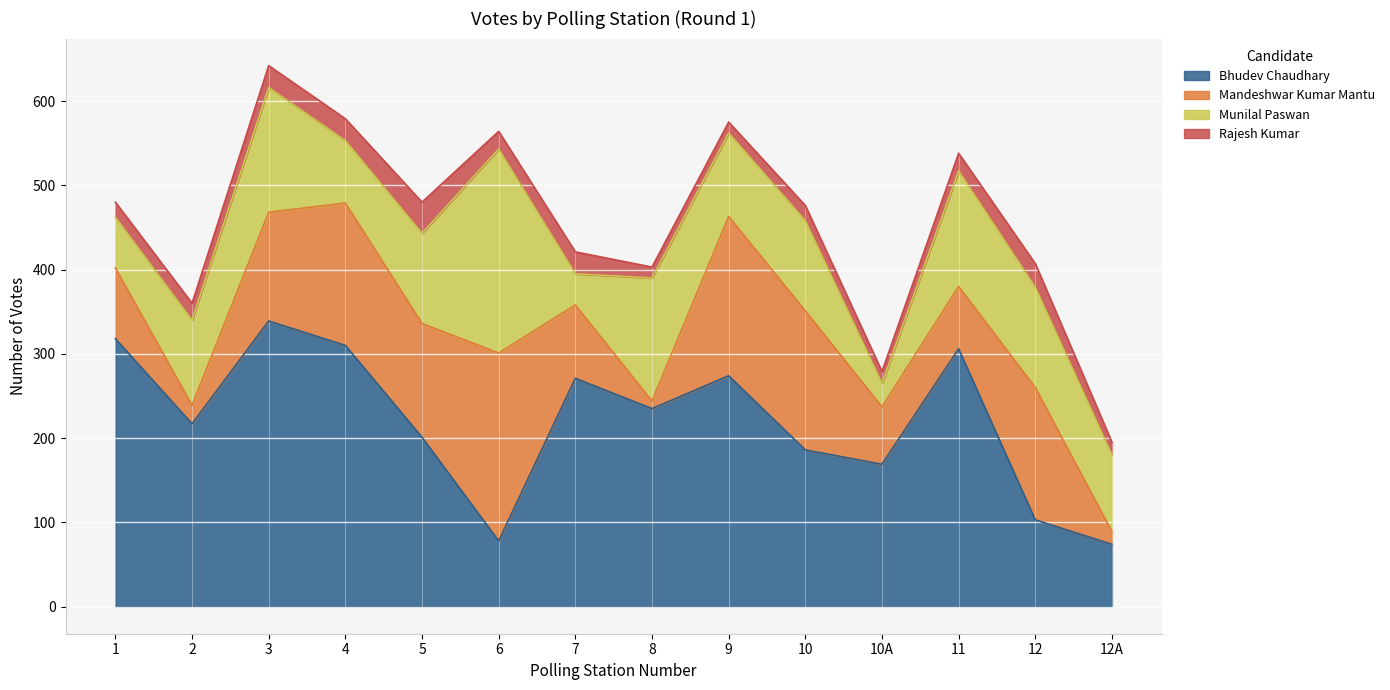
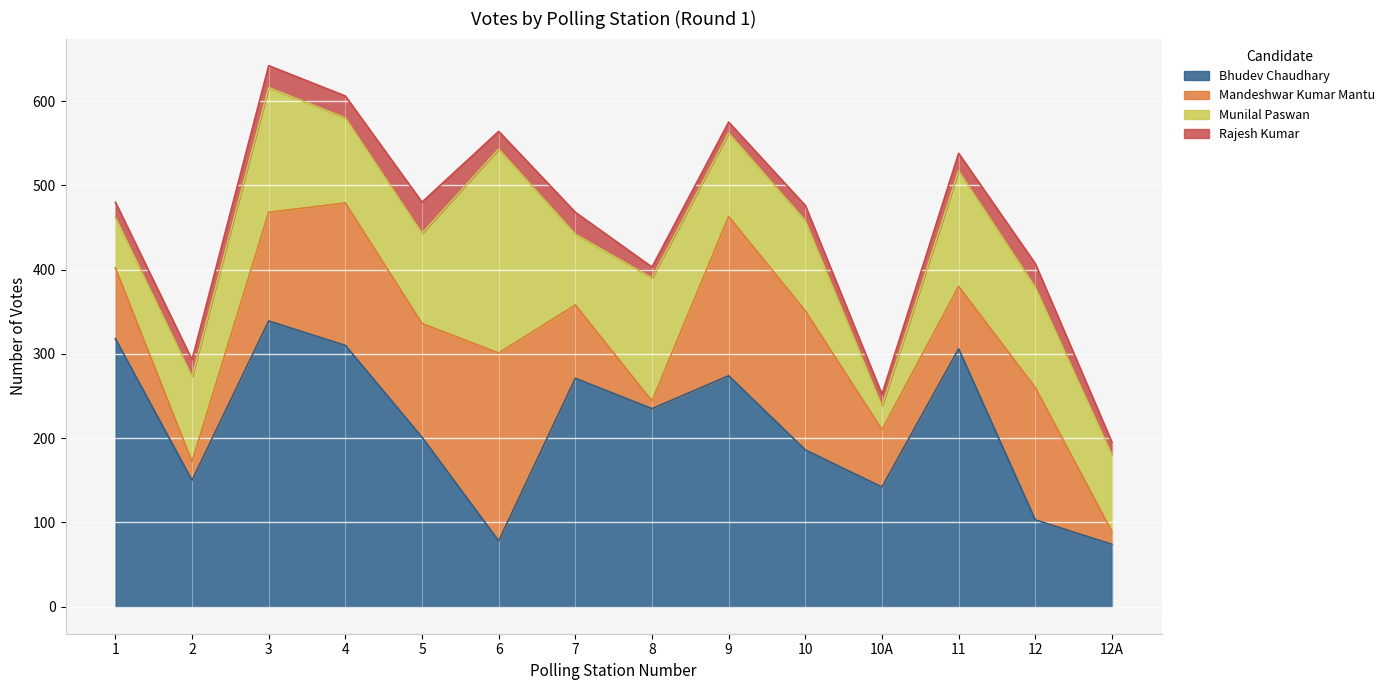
Bhudev Chaudhary, 2: 220 -> 150
Munilal Paswan, 4: 70 -> 100
Munilal Paswan, 7: 40 -> 80
Bhudev Chaudhary, 10A: 170 -> 140
